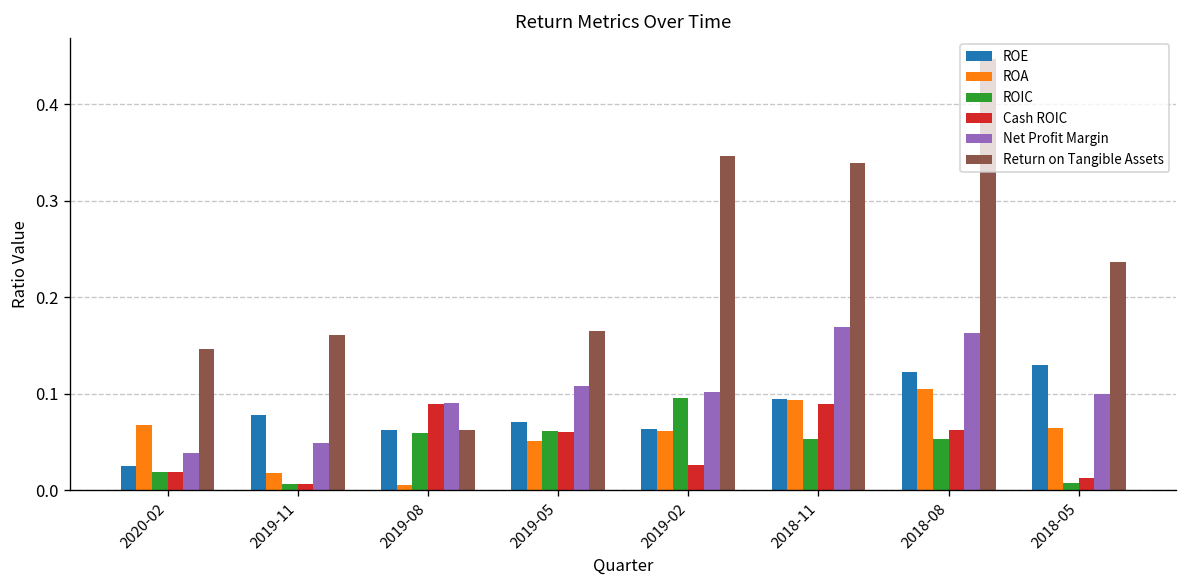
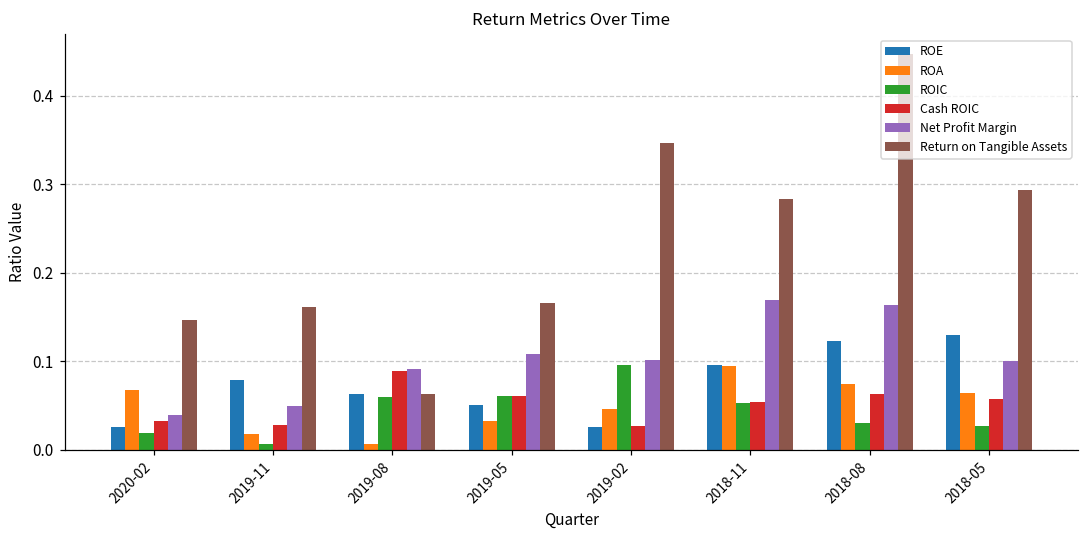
Cash ROIC, 2020-02: 0.02 -> 0.03
Cash ROIC, 2019-11: 0.01 -> 0.03
ROE, 2019-05: 0.07 -> 0.05
ROA, 2019-05: 0.05 -> 0.03
ROE, 2019-02: 0.06 -> 0.03
ROA, 2019-02: 0.06 -> 0.05
Cash ROIC, 2018-11: 0.09 -> 0.05
Return on Tangible Assets, 2018-11: 0.34 -> 0.28
ROA, 2018-08: 0.10 -> 0.07
ROIC, 2018-08: 0.05 -> 0.03
ROIC, 2018-05: 0.01 -> 0.03
Cash ROIC, 2018-05: 0.01 -> 0.06
Return on Tangible Assets, 2018-05: 0.24 -> 0.29
